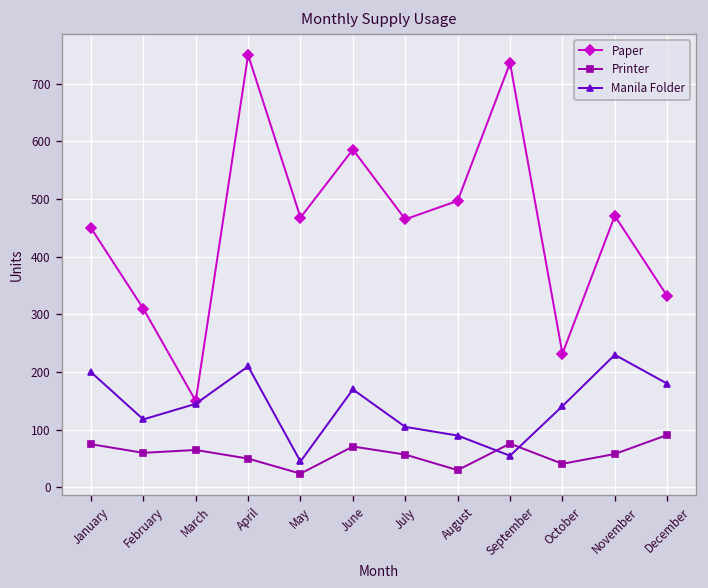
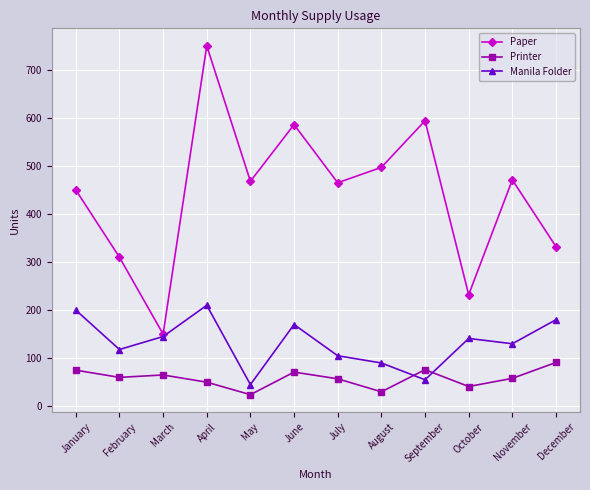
Paper, September: 740 -> 590
Manila Folder, November: 230 -> 130
